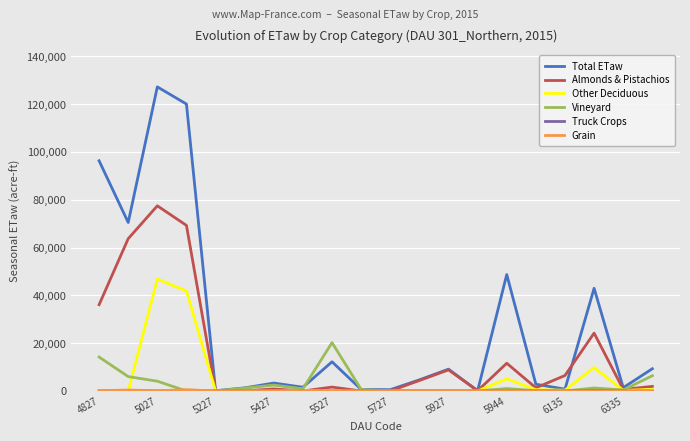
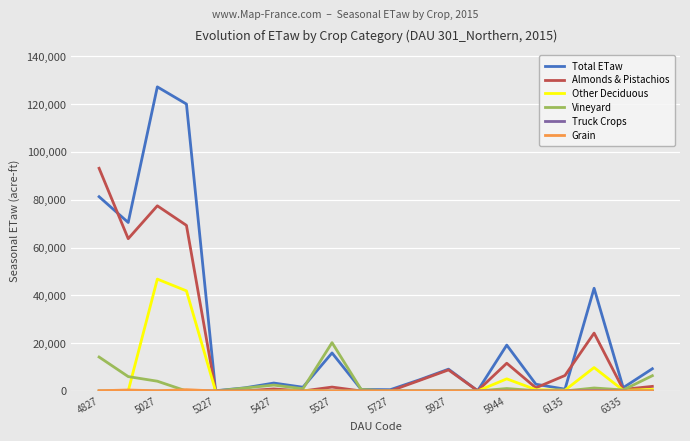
Total ETaw, 4827: 96,000 -> 81,000
Almonds & Pistachios, 4827: 36,000 -> 93,000
Total ETaw, 5527: 12,000 -> 16,000
Total ETaw, 5944: 49,000 -> 19,000
